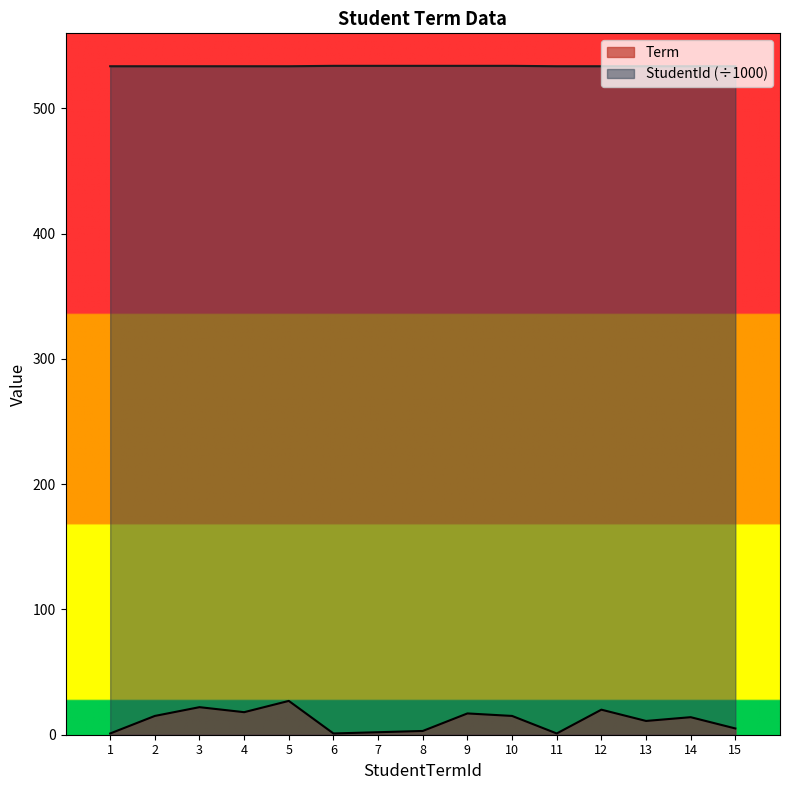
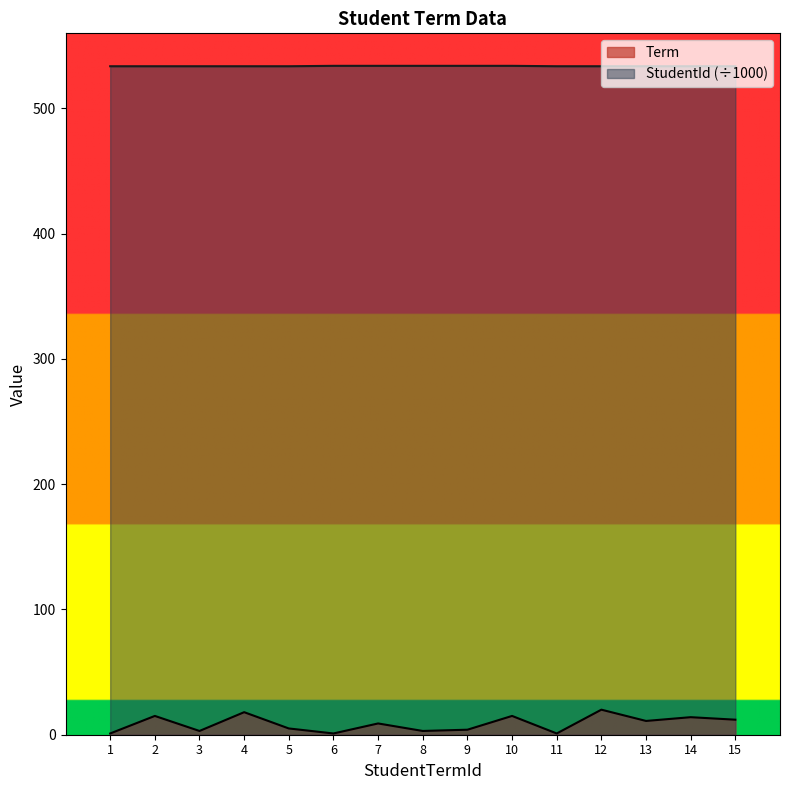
Term, 3: 22 -> 3
Term, 5: 27 -> 5
Term, 7: 2 -> 9
Term, 9: 17 -> 4
Term, 15: 5 -> 12
